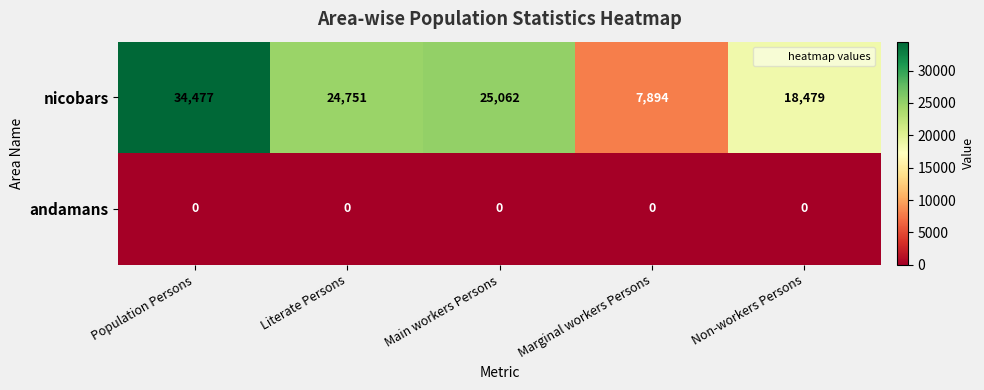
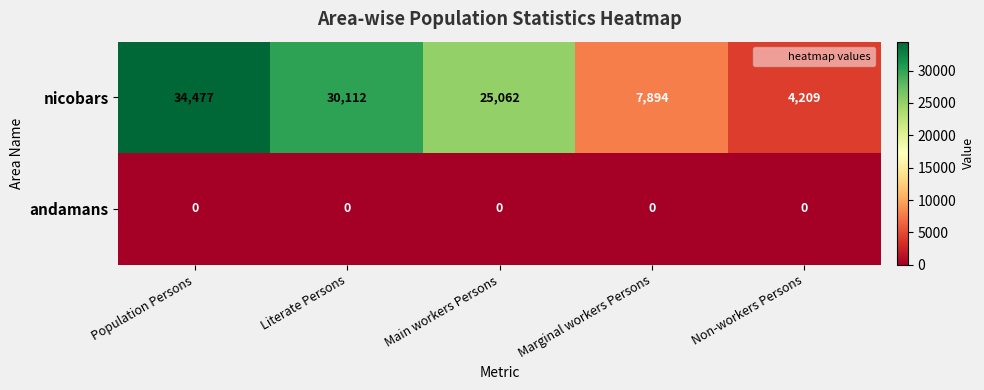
nicobars, Literate Persons: 24,751 -> 30,112
nicobars, Non-workers Persons: 18,479 -> 4,209
